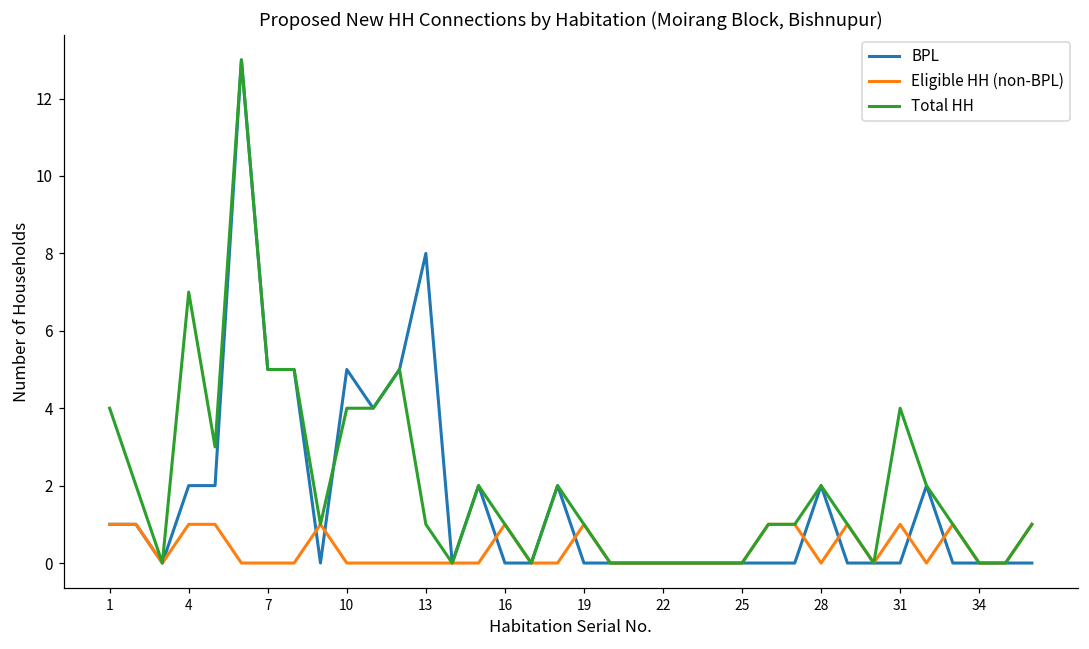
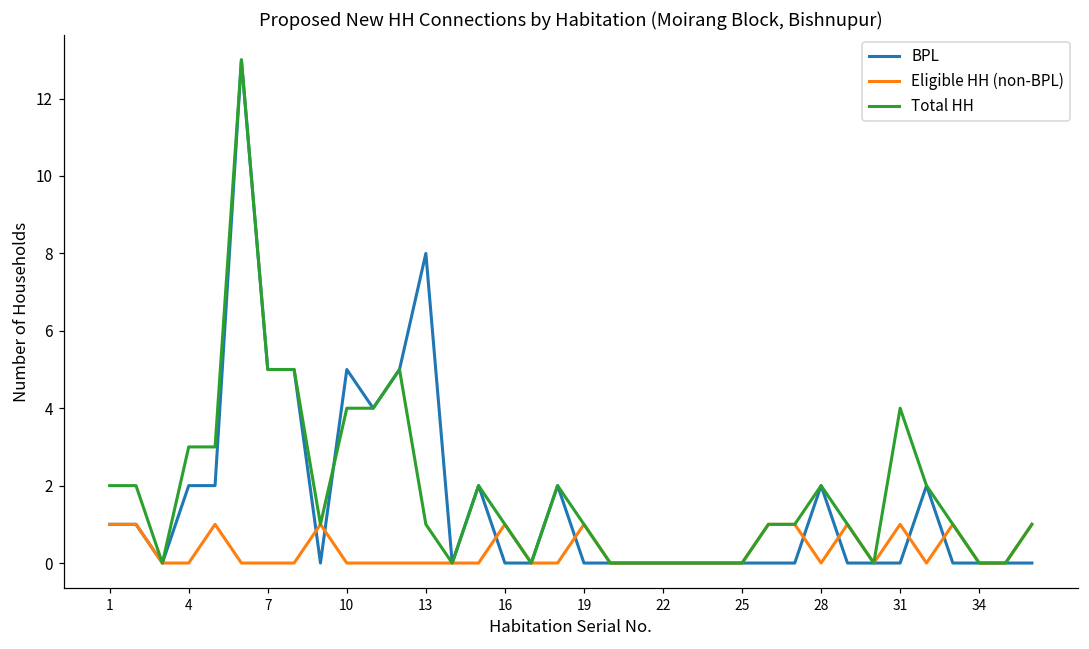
Total HH, 1: 4 -> 2
Eligible HH (non-BPL), 4: 1 -> 0
Total HH, 4: 7 -> 3
